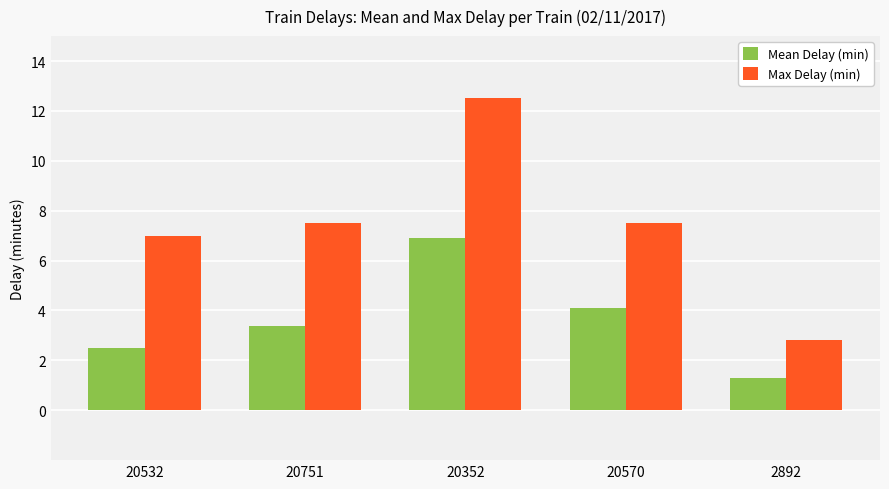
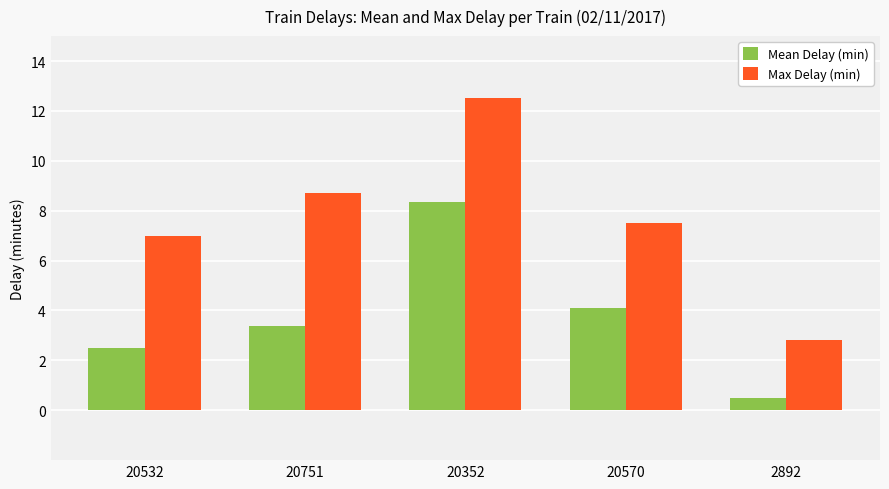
Max Delay (min), 20751: 7.5 -> 8.7
Mean Delay (min), 20352: 6.9 -> 8.3
Mean Delay (min), 2892: 1.3 -> 0.5
